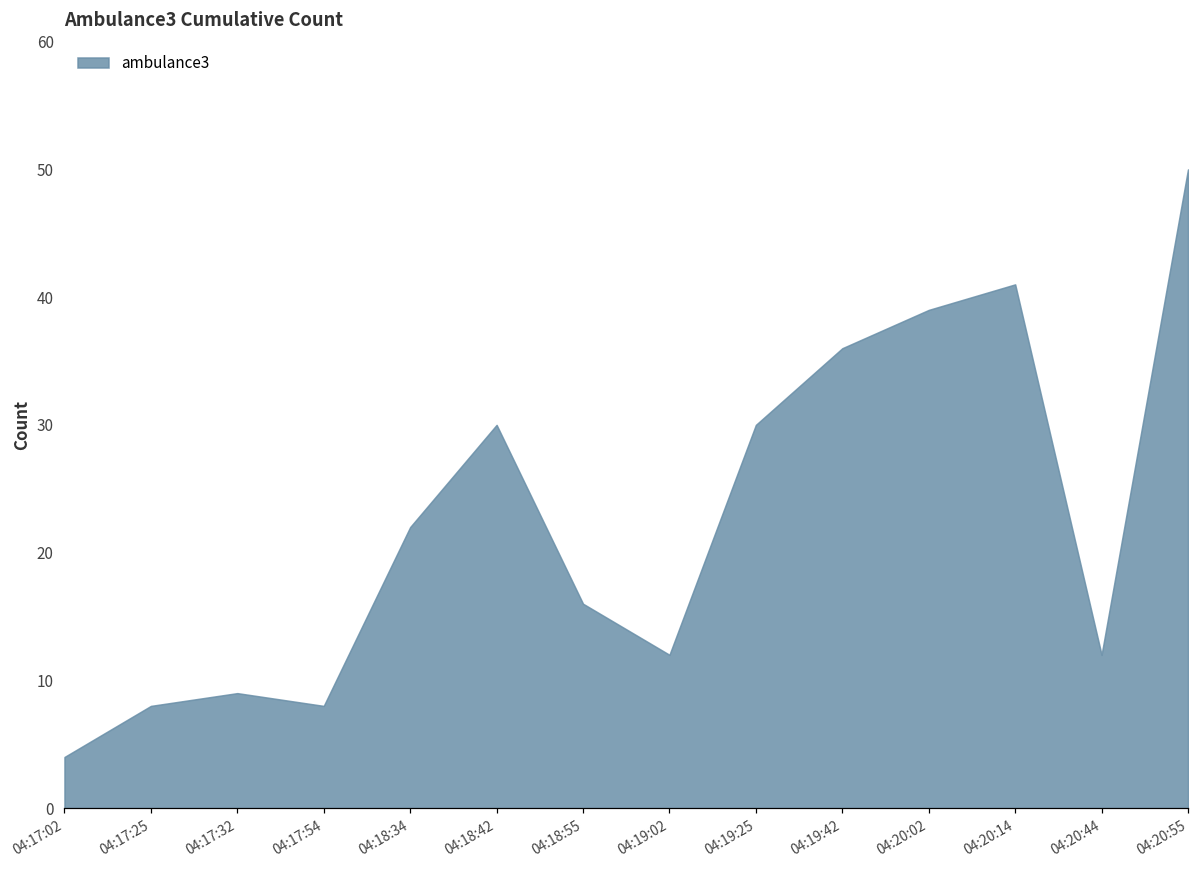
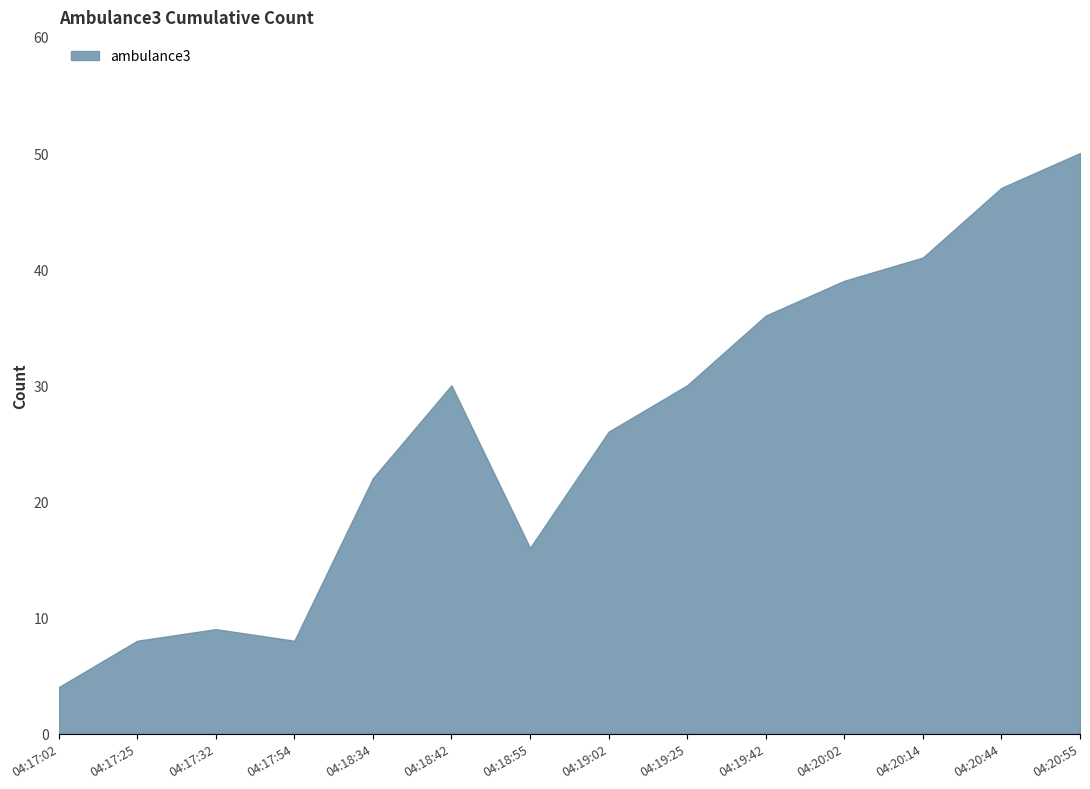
04:19:02: 12 -> 26
04:20:44: 12 -> 47
